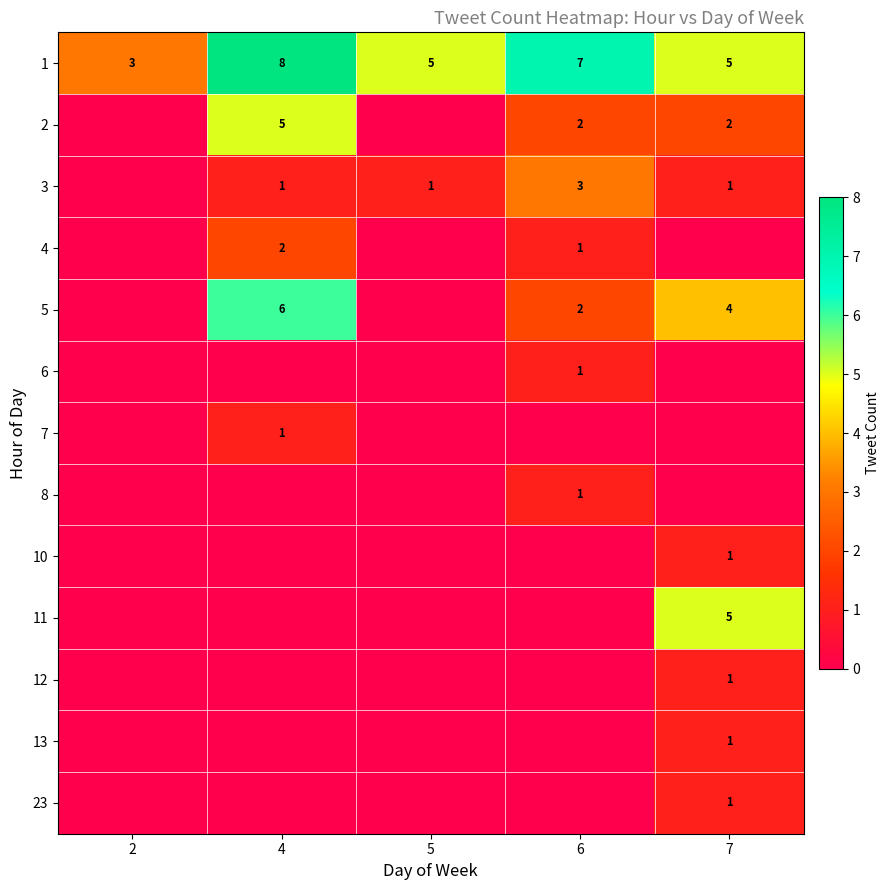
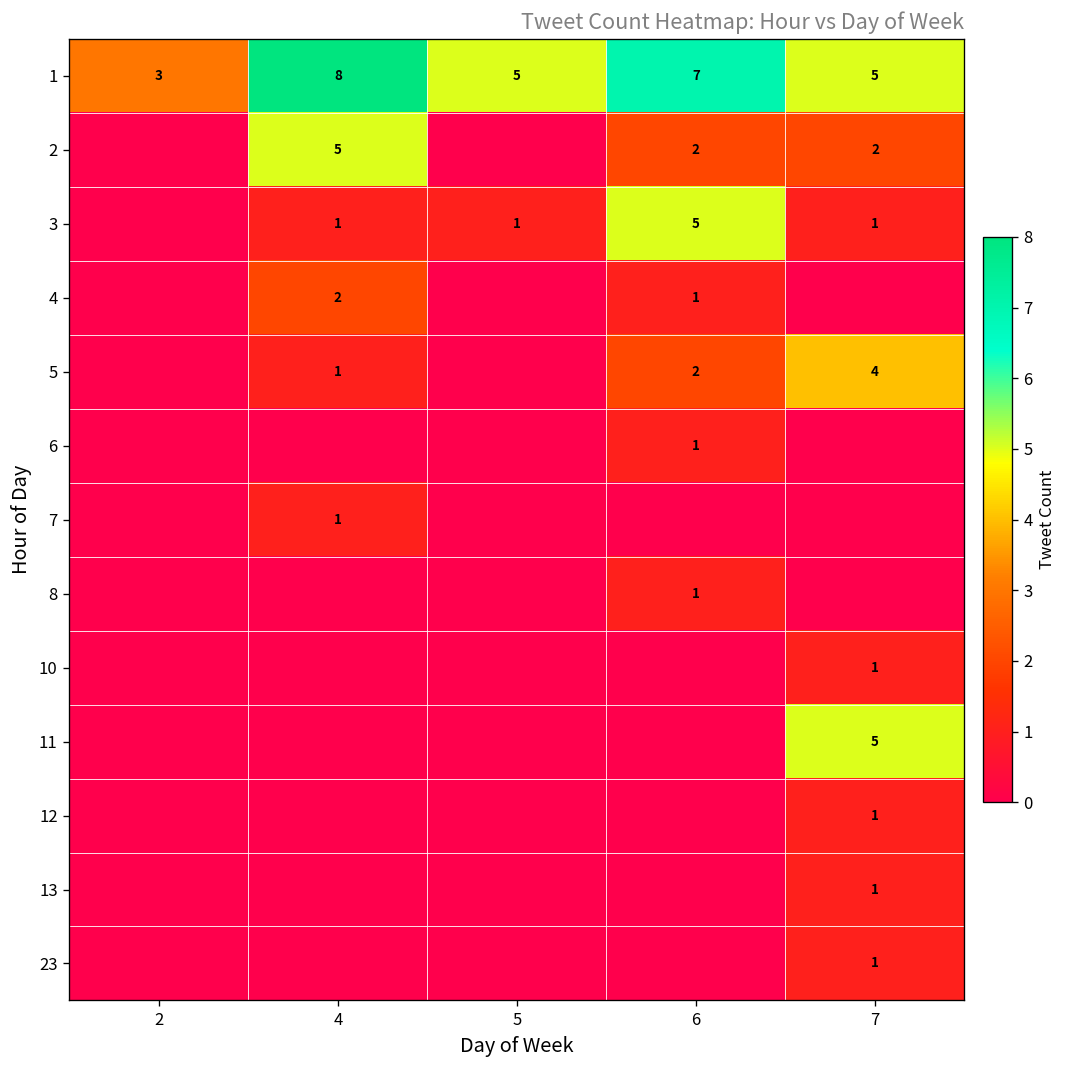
3, 6: 3 -> 5
5, 4: 6 -> 1
